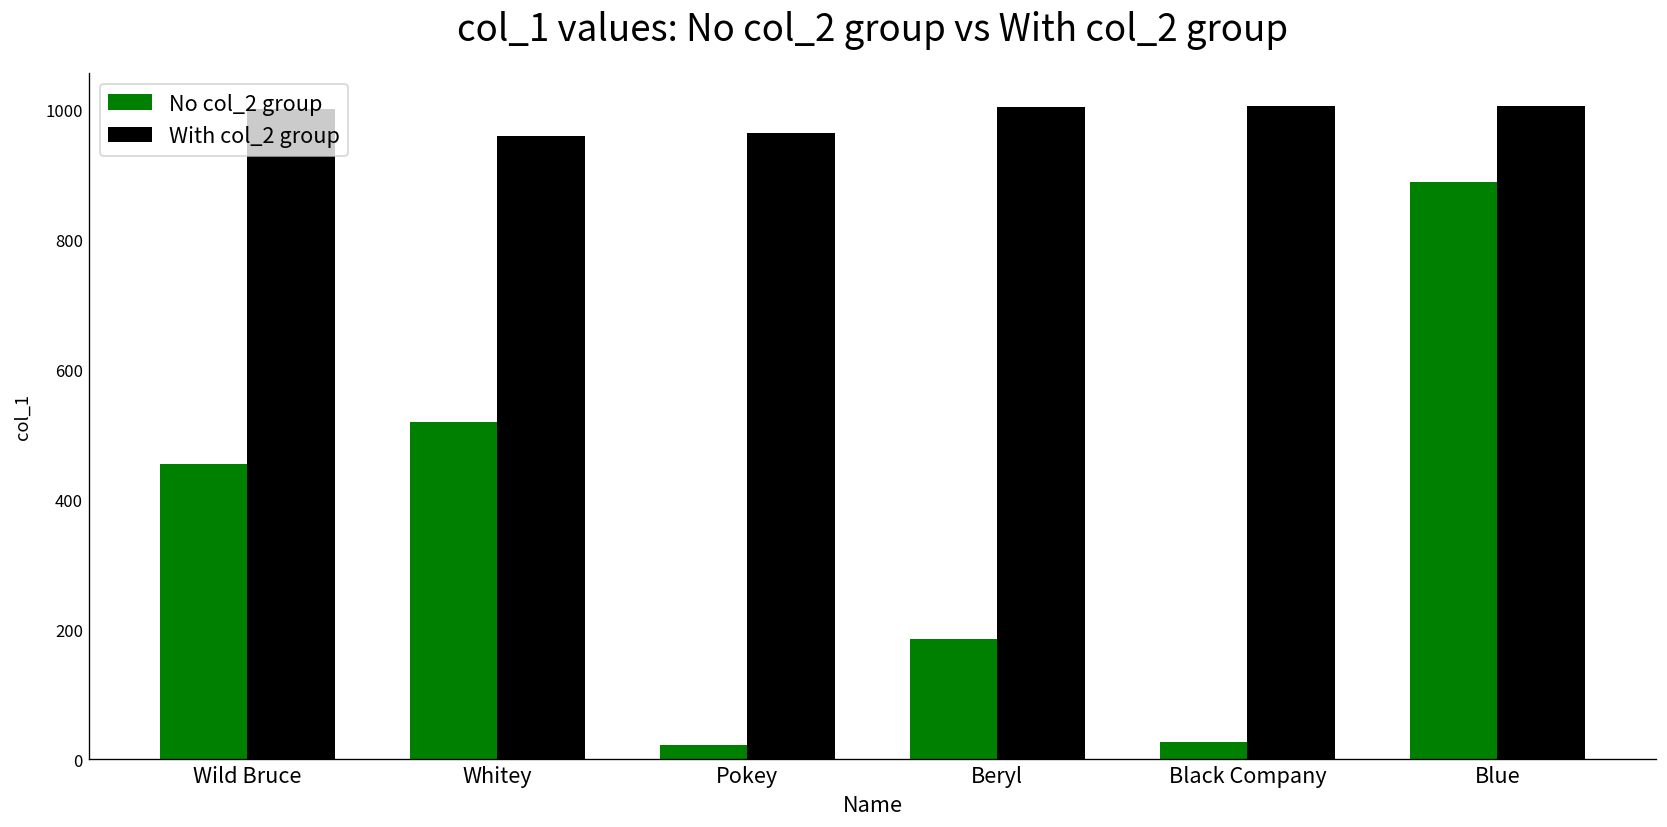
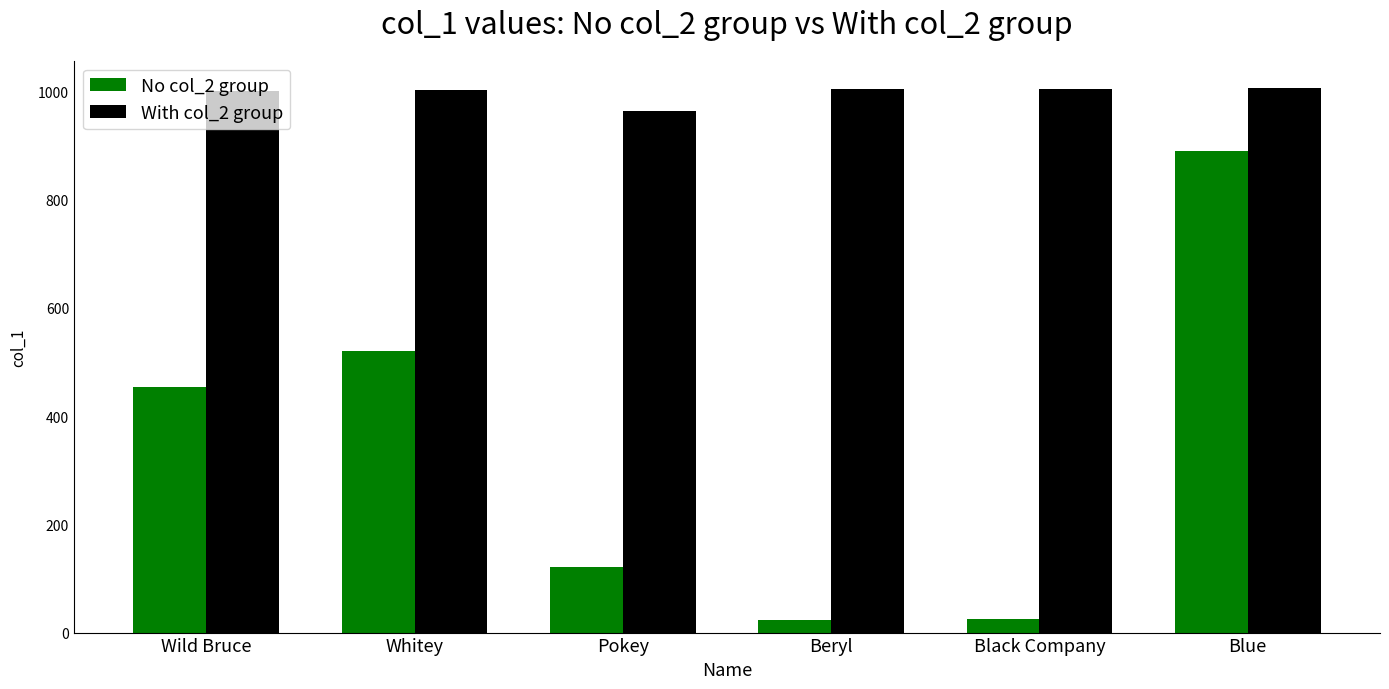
With col_2 group, Whitey: 960 -> 1000
No col_2 group, Pokey: 20 -> 120
No col_2 group, Beryl: 190 -> 20
